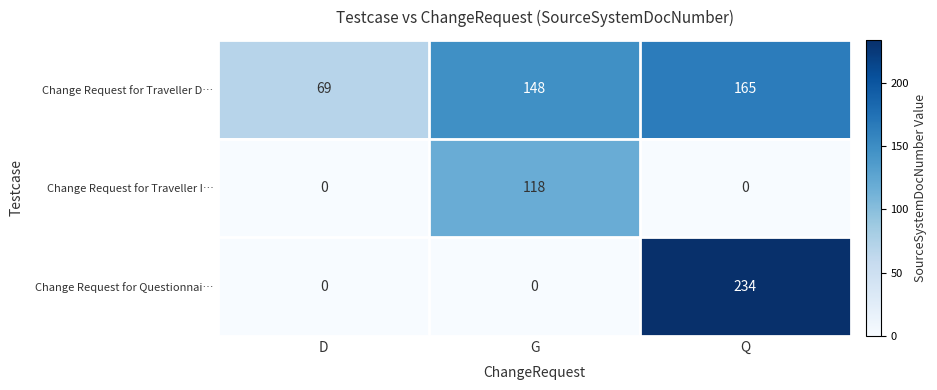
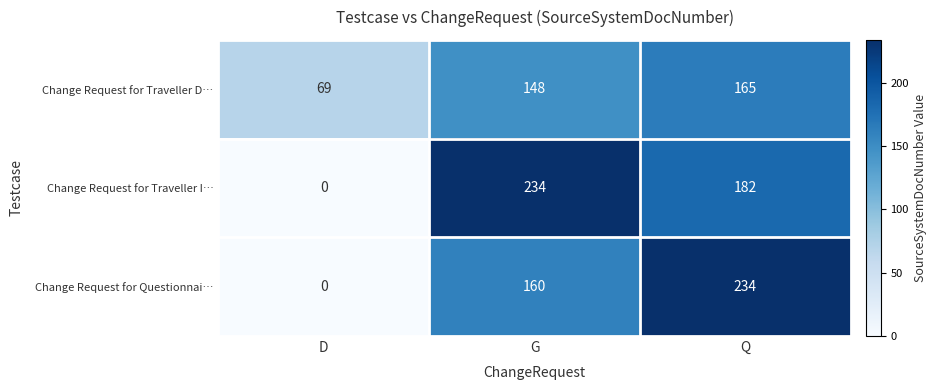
Change Request for Traveller I…, G: 118 -> 234
Change Request for Traveller I…, Q: 0 -> 182
Change Request for Questionnai…, G: 0 -> 160
